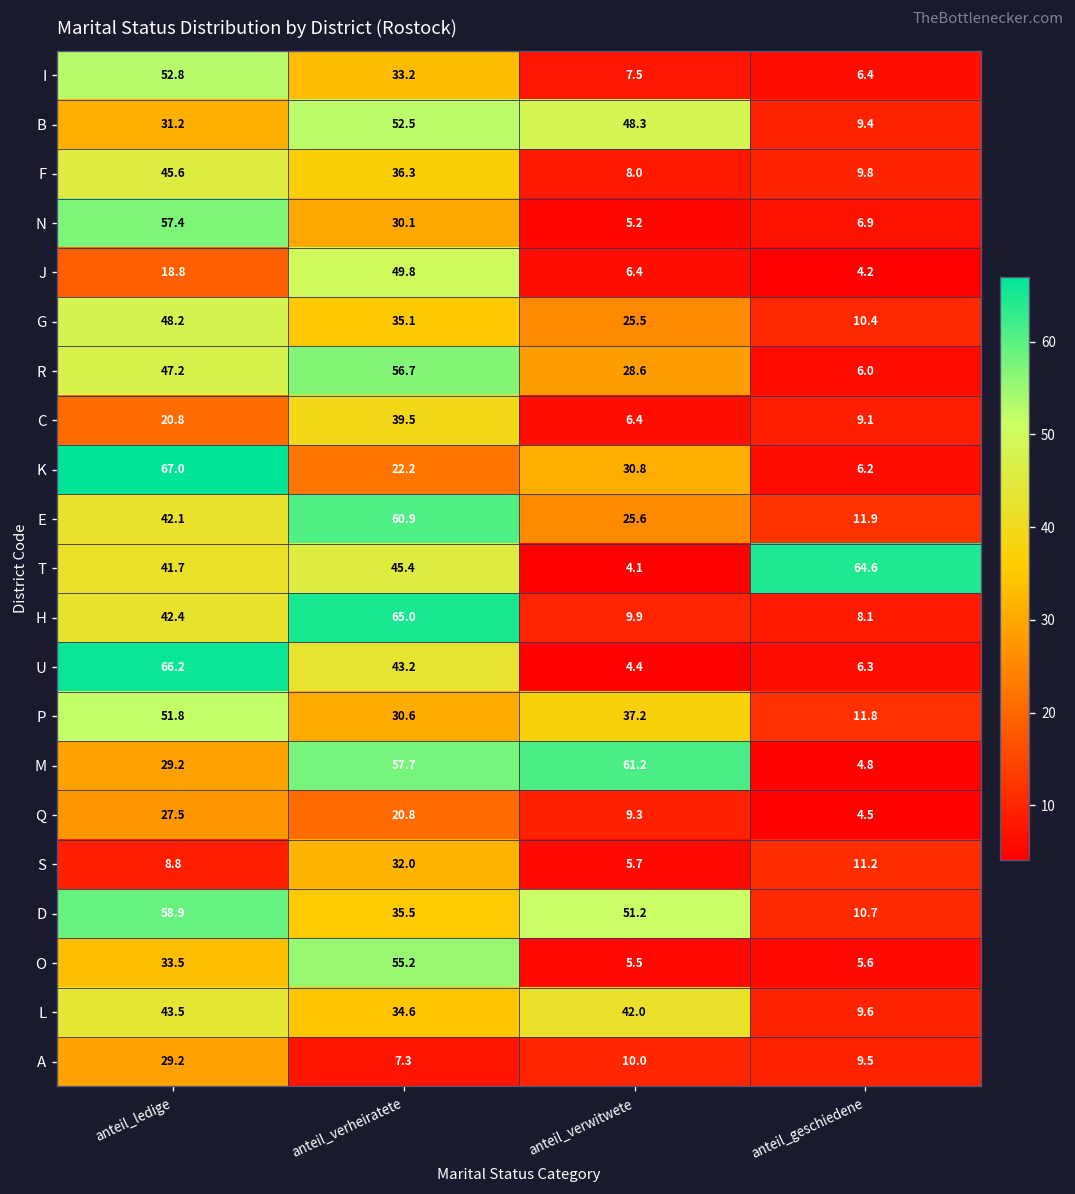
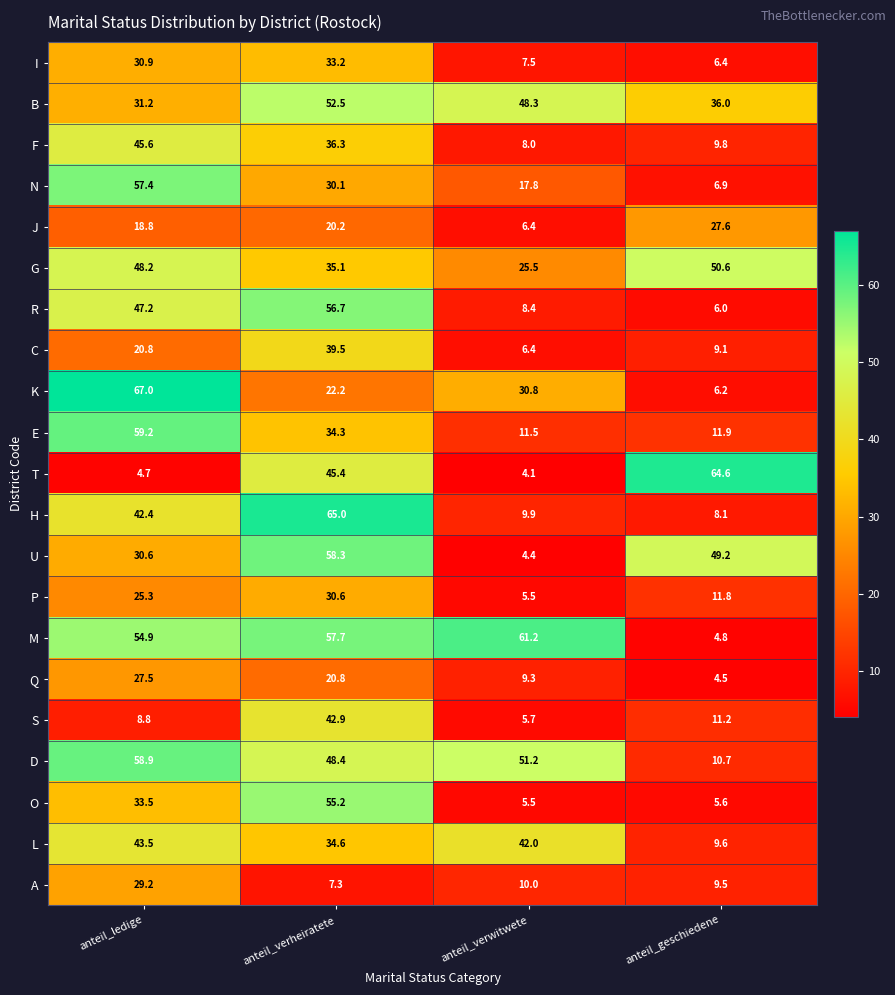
I, anteil_ledige: 52.8 -> 30.9
B, anteil_geschiedene: 9.4 -> 36.0
N, anteil_verwitwete: 5.2 -> 17.8
J, anteil_verheiratete: 49.8 -> 20.2
J, anteil_geschiedene: 4.2 -> 27.6
G, anteil_geschiedene: 10.4 -> 50.6
R, anteil_verwitwete: 28.6 -> 8.4
E, anteil_ledige: 42.1 -> 59.2
E, anteil_verheiratete: 60.9 -> 34.3
E, anteil_verwitwete: 25.6 -> 11.5
T, anteil_ledige: 41.7 -> 4.7
U, anteil_ledige: 66.2 -> 30.6
U, anteil_verheiratete: 43.2 -> 58.3
U, anteil_geschiedene: 6.3 -> 49.2
P, anteil_ledige: 51.8 -> 25.3
P, anteil_verwitwete: 37.2 -> 5.5
M, anteil_ledige: 29.2 -> 54.9
S, anteil_verheiratete: 32.0 -> 42.9
D, anteil_verheiratete: 35.5 -> 48.4
